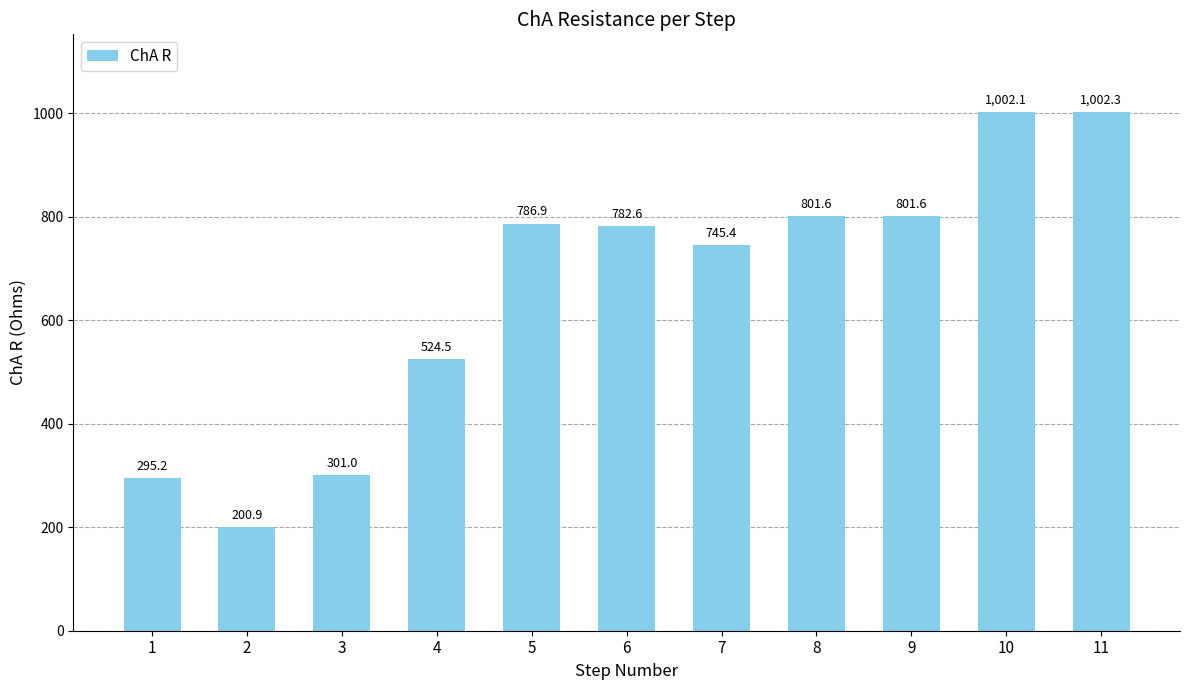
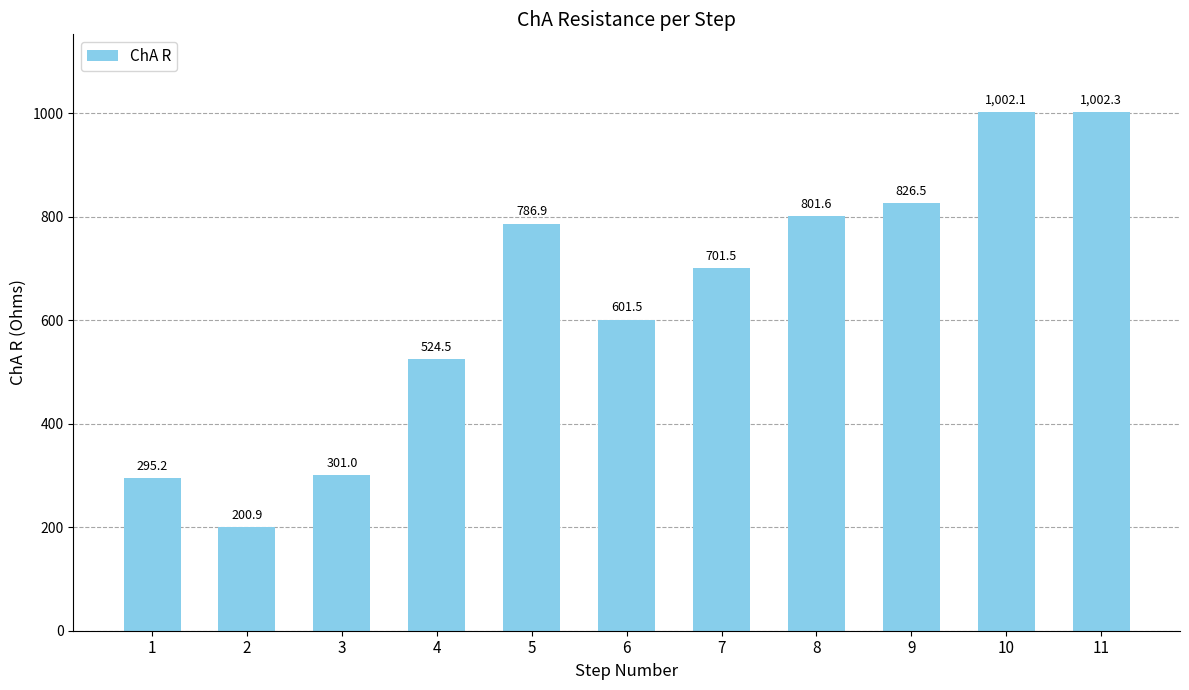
6: 782.6 -> 601.5
7: 745.4 -> 701.5
9: 801.6 -> 826.5
